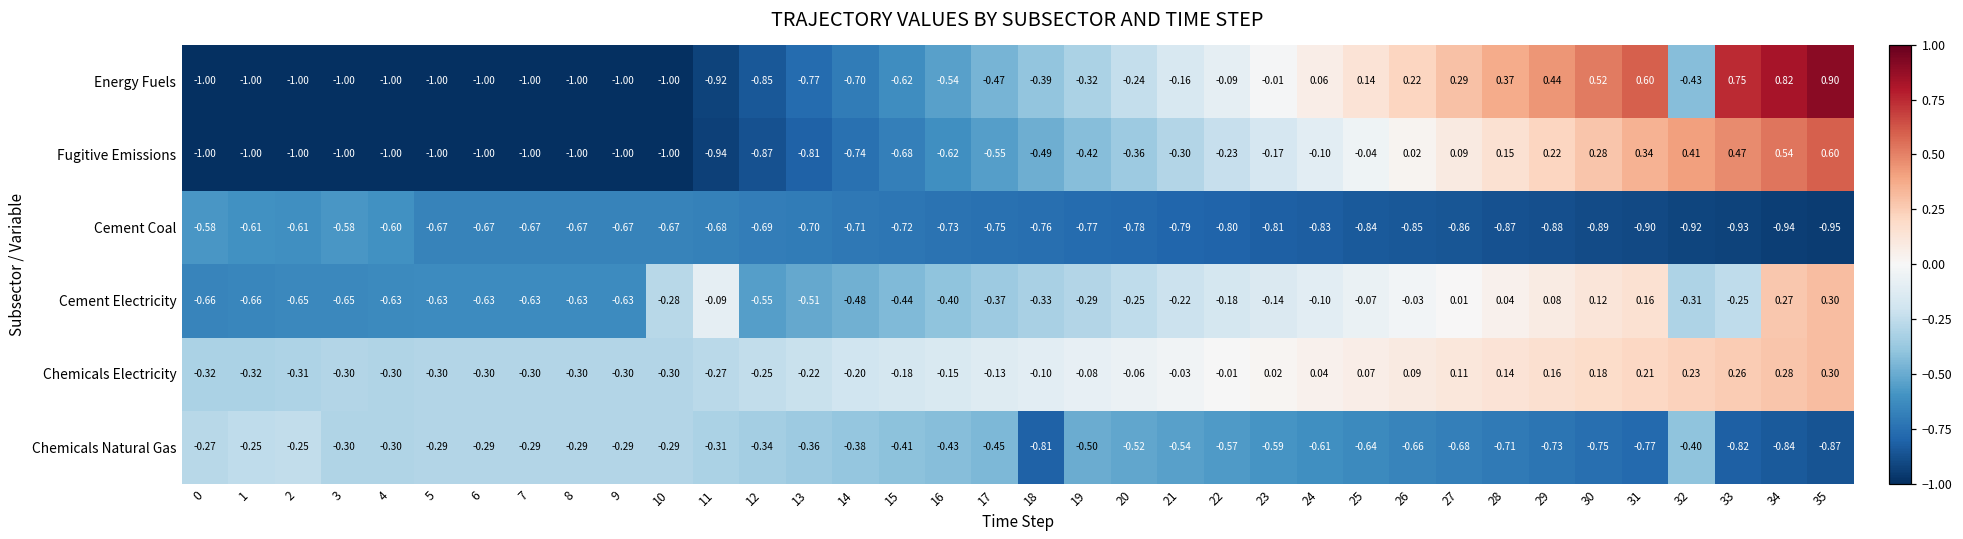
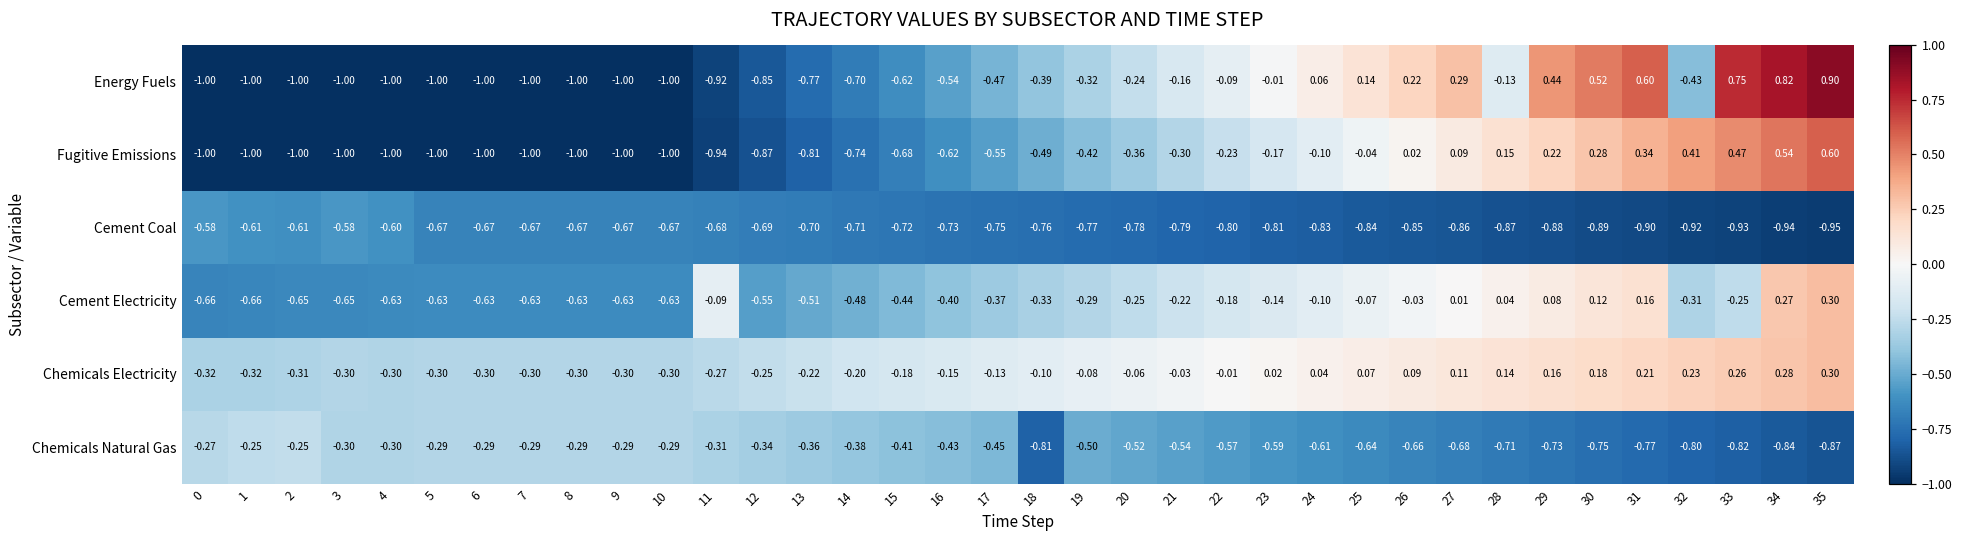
Energy Fuels, 28: 0.37 -> -0.13
Cement Electricity, 10: -0.28 -> -0.63
Chemicals Natural Gas, 32: -0.40 -> -0.80
